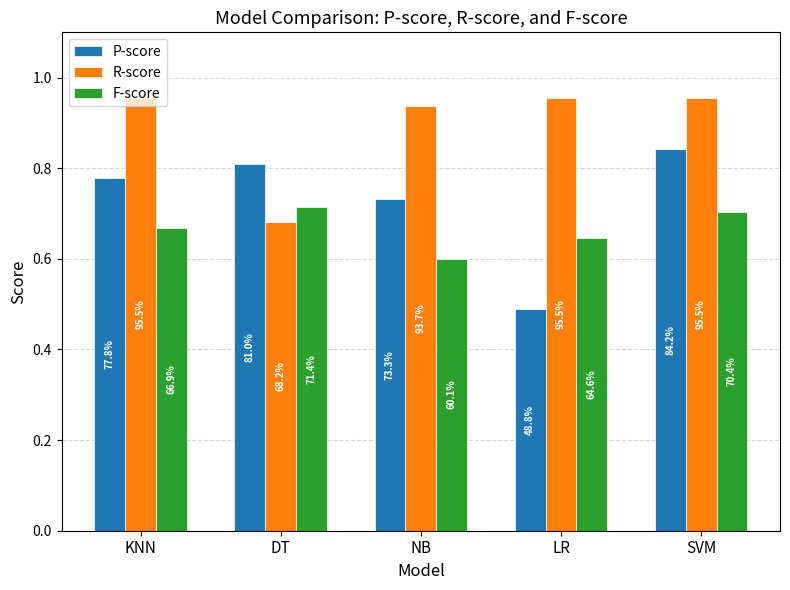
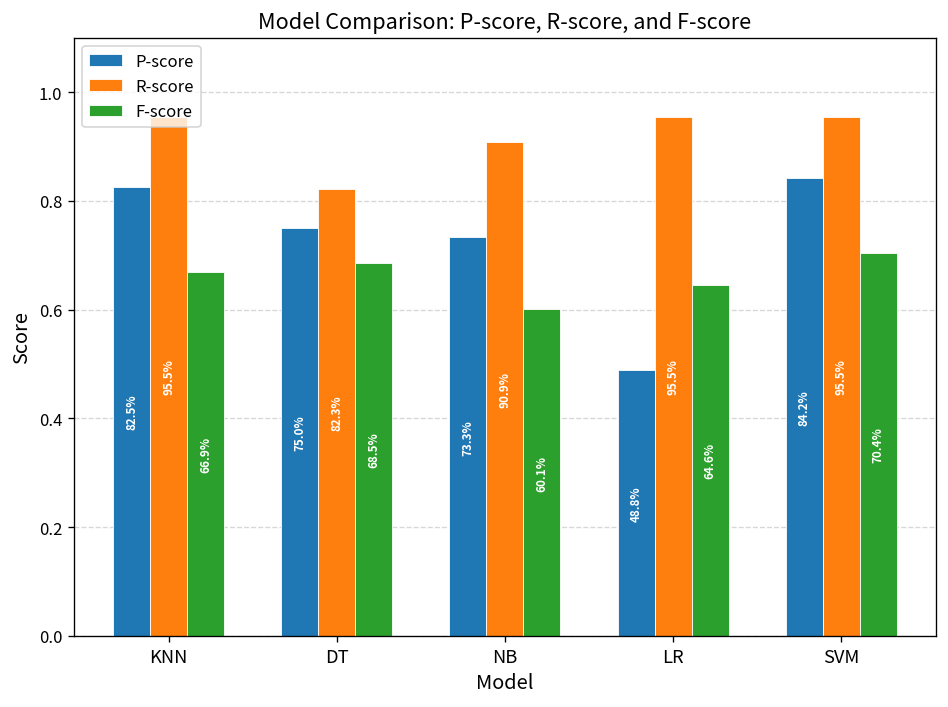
P-score, KNN: 77.8% -> 82.5%
P-score, DT: 81.0% -> 75.0%
R-score, DT: 68.2% -> 82.3%
F-score, DT: 71.4% -> 68.5%
R-score, NB: 93.7% -> 90.9%
